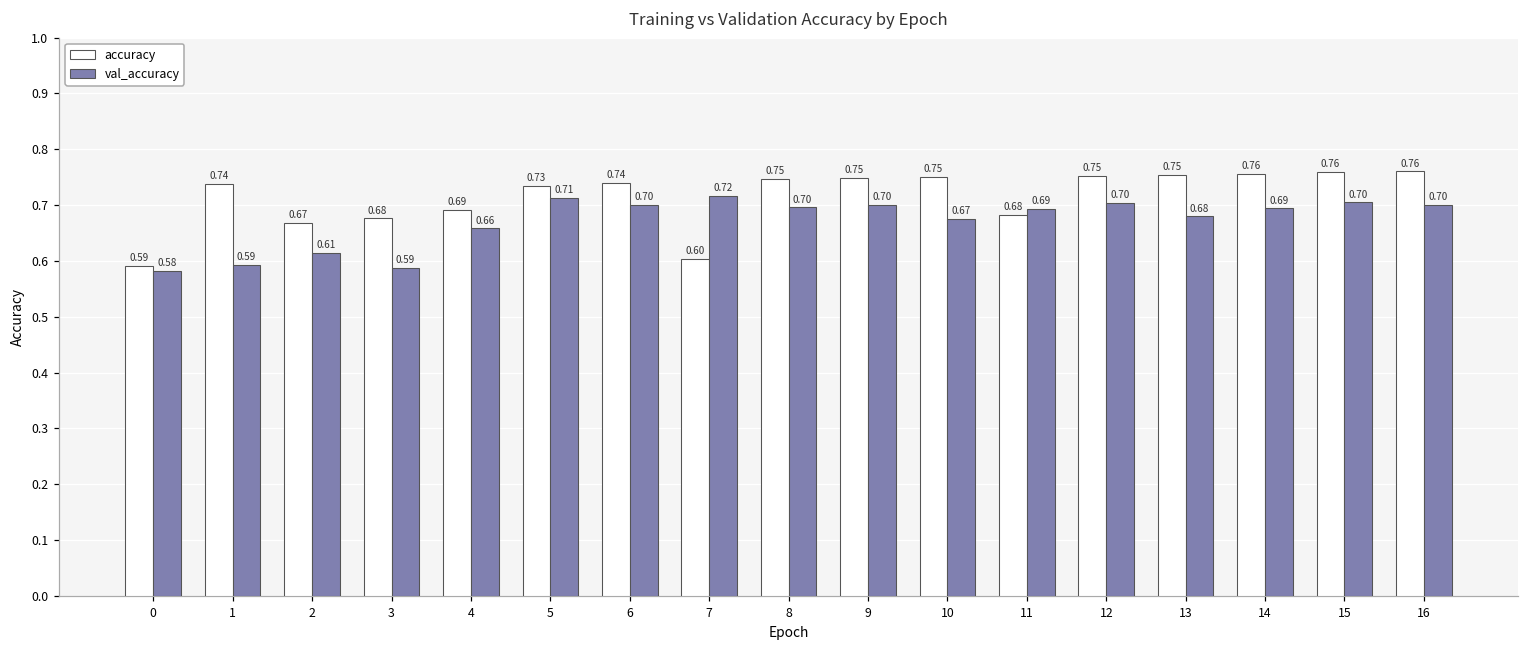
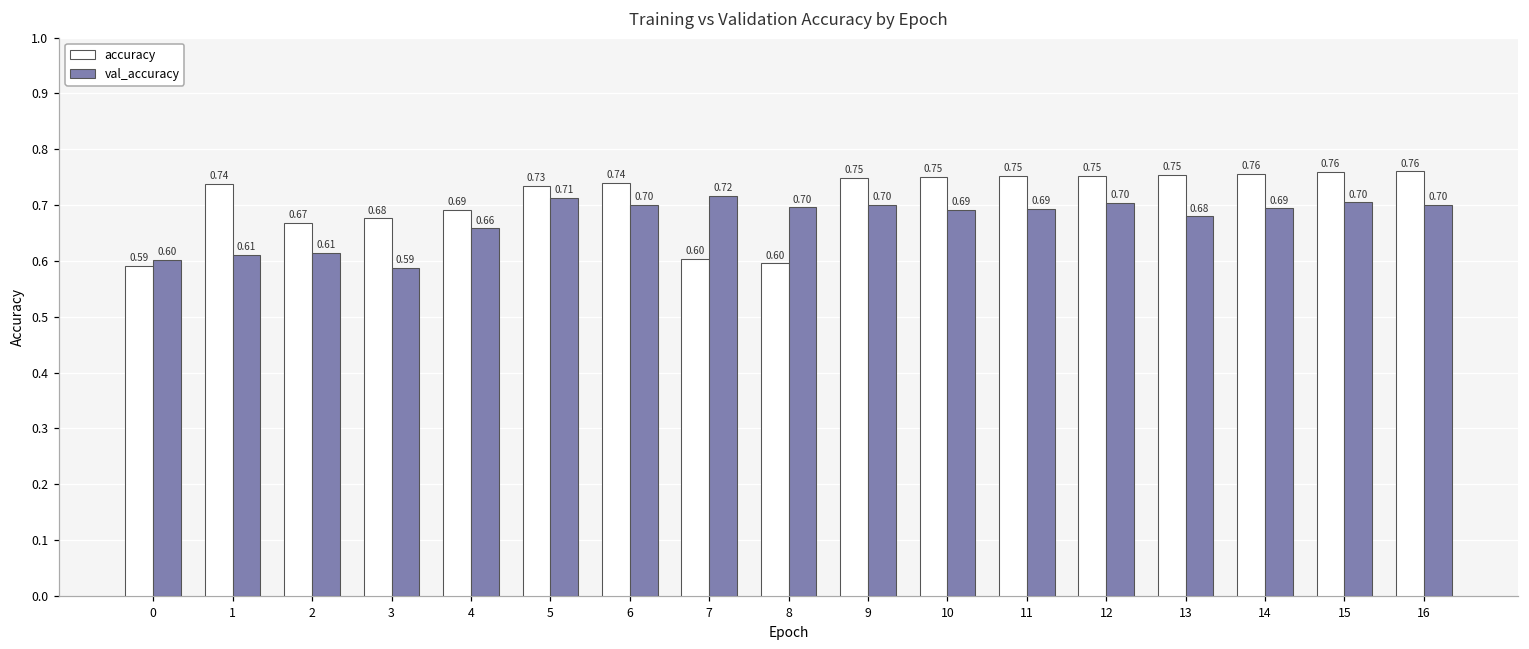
val_accuracy, 0: 0.58 -> 0.60
val_accuracy, 1: 0.59 -> 0.61
accuracy, 8: 0.75 -> 0.60
val_accuracy, 10: 0.67 -> 0.69
accuracy, 11: 0.68 -> 0.75
